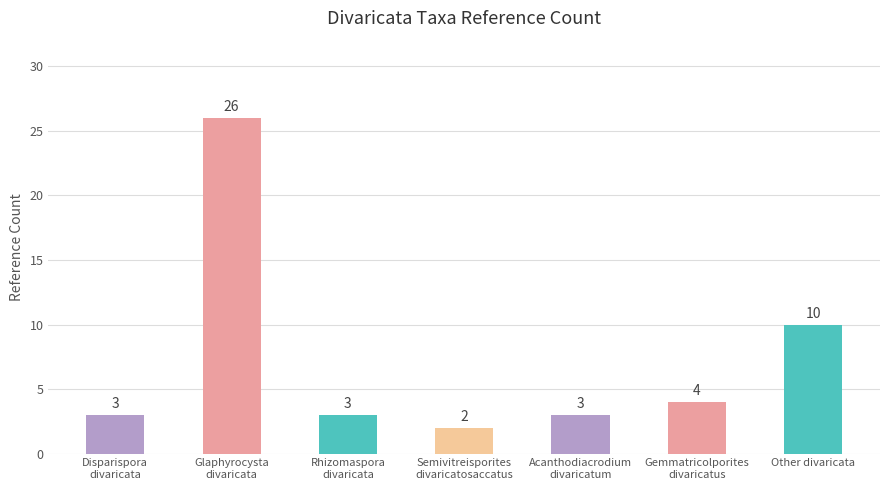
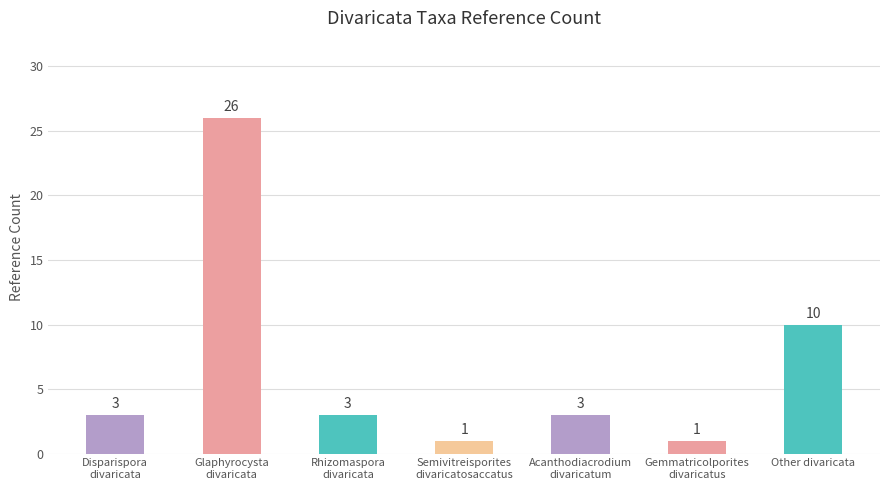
Semivitreisporites divaricatosaccatus: 2 -> 1
Gemmatricolporites divaricatus: 4 -> 1
